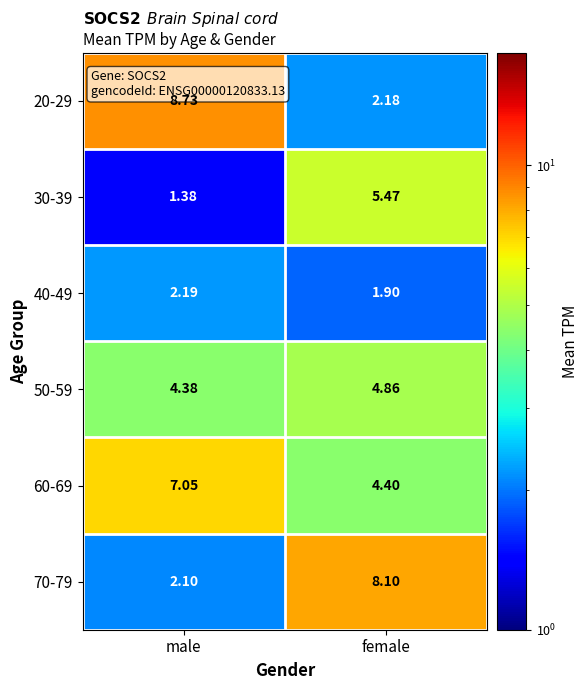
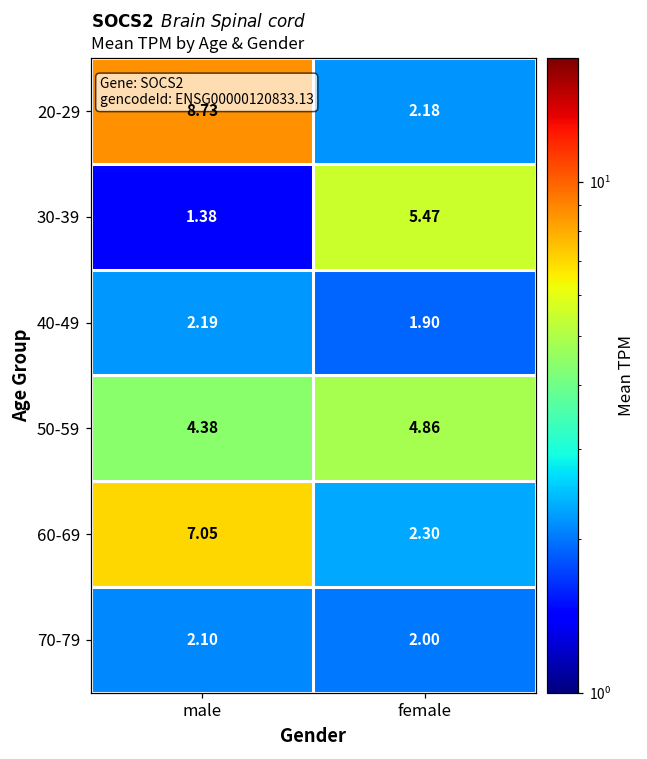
60-69, female: 4.40 -> 2.30
70-79, female: 8.10 -> 2.00
